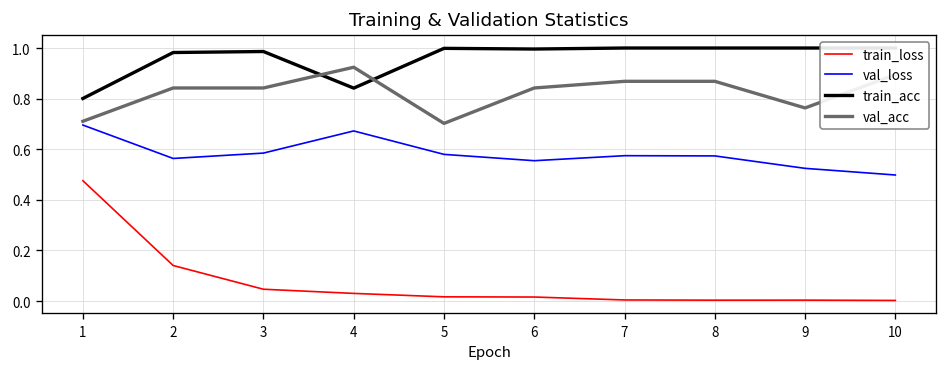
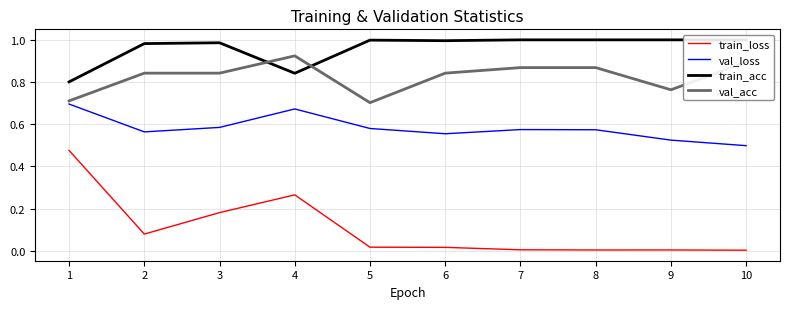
train_loss, 2: 0.14 -> 0.08
train_loss, 3: 0.05 -> 0.18
train_loss, 4: 0.03 -> 0.26
